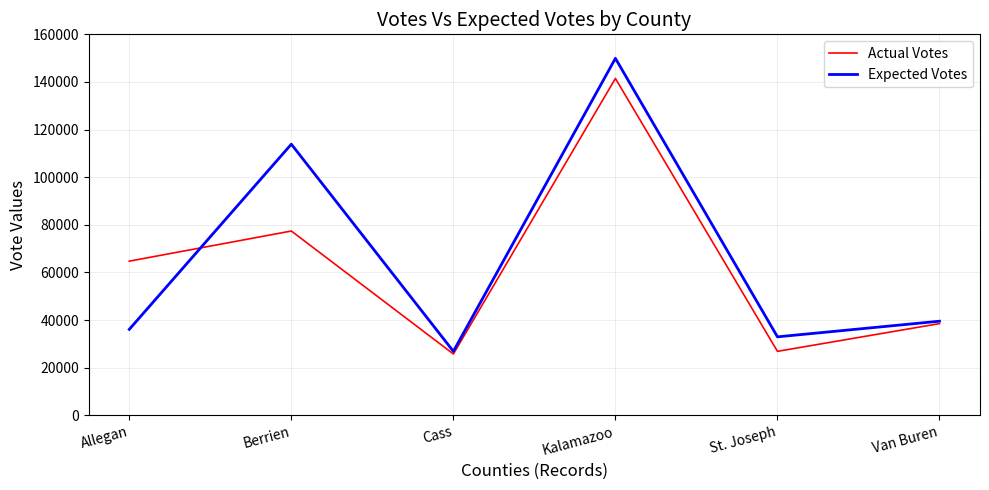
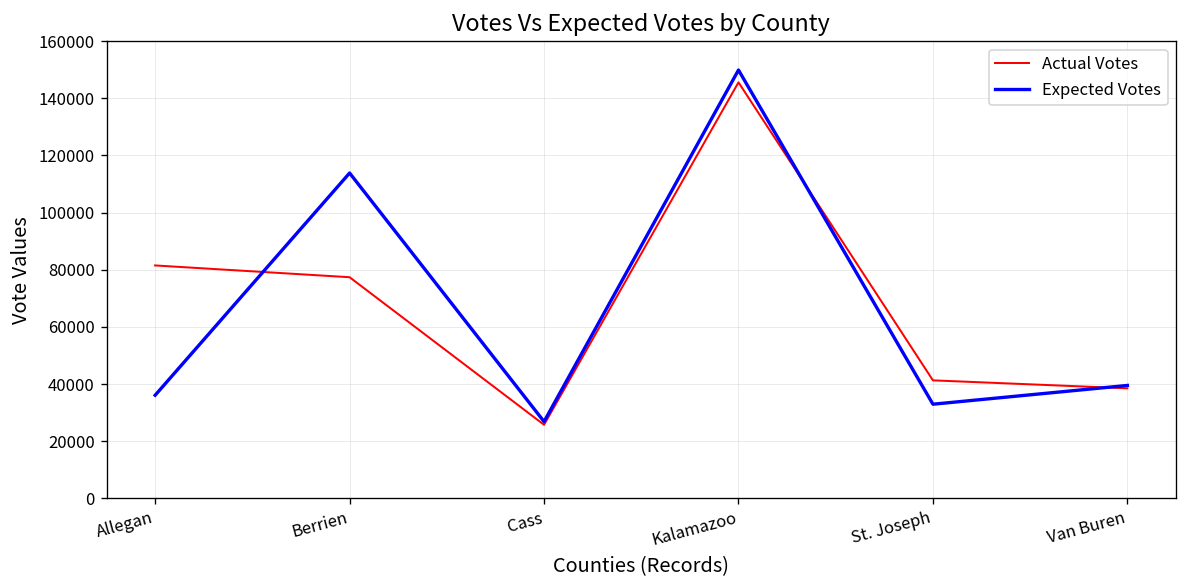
Actual Votes, Allegan: 65000 -> 82000
Actual Votes, Kalamazoo: 141000 -> 146000
Actual Votes, St. Joseph: 27000 -> 41000
